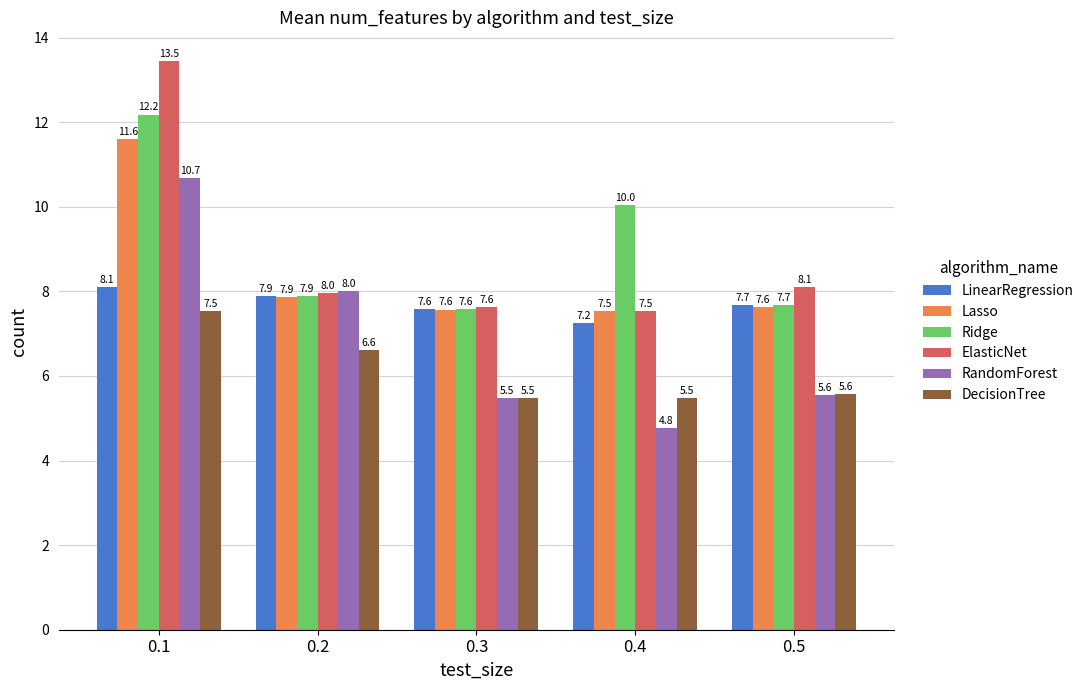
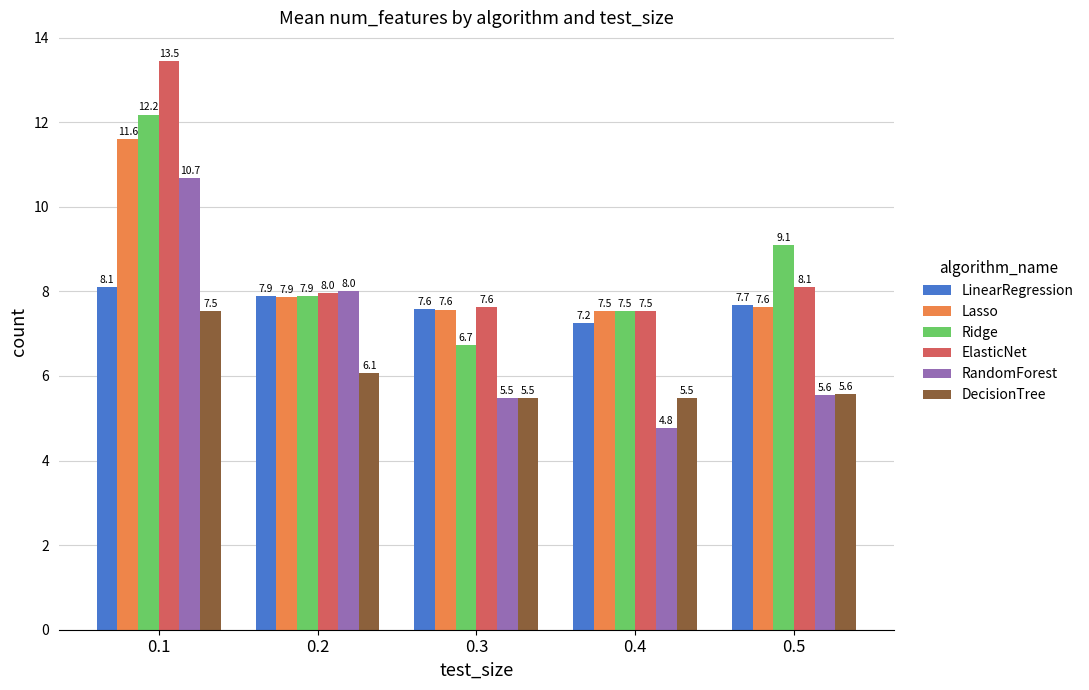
DecisionTree, 0.2: 6.6 -> 6.1
Ridge, 0.3: 7.6 -> 6.7
Ridge, 0.4: 10.0 -> 7.5
Ridge, 0.5: 7.7 -> 9.1
